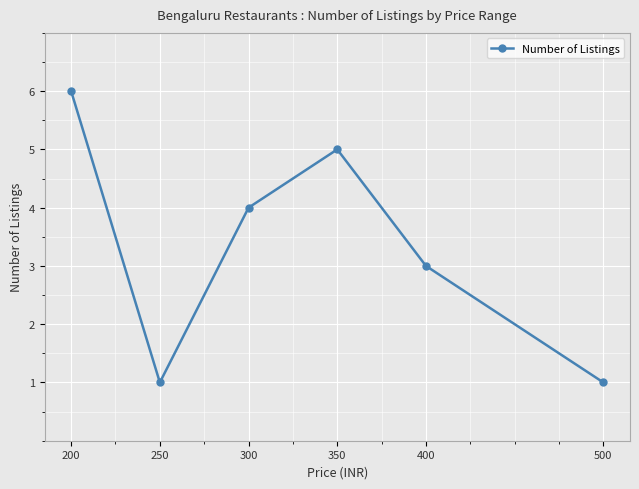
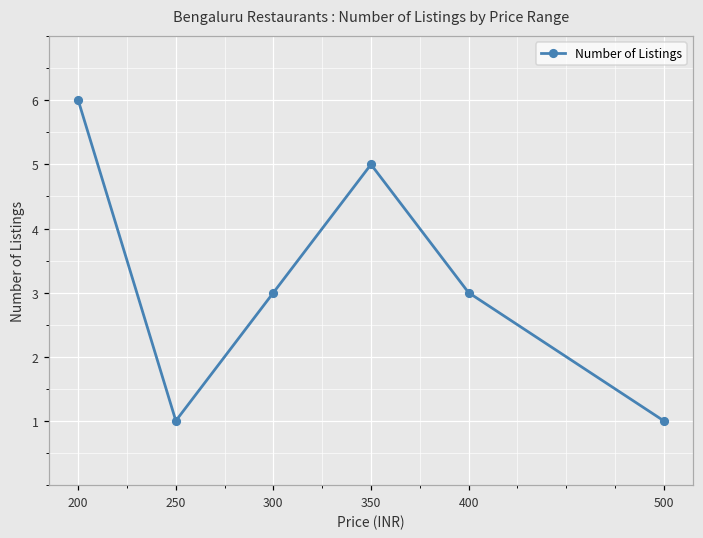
300: 4 -> 3
